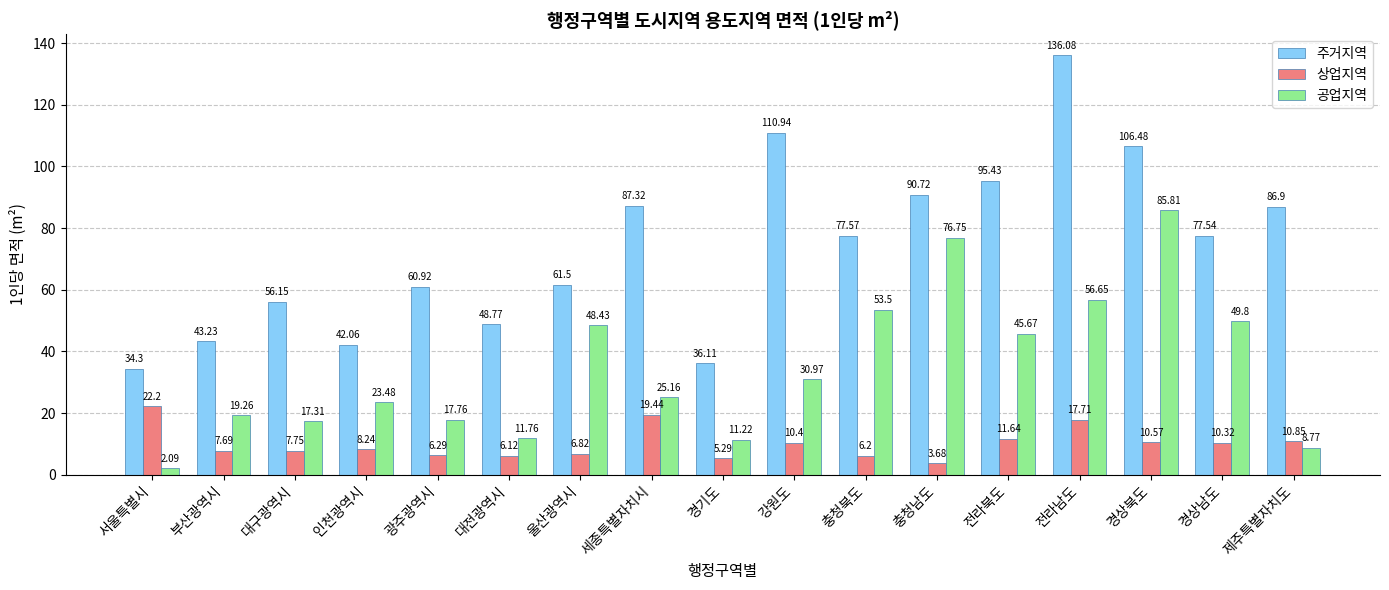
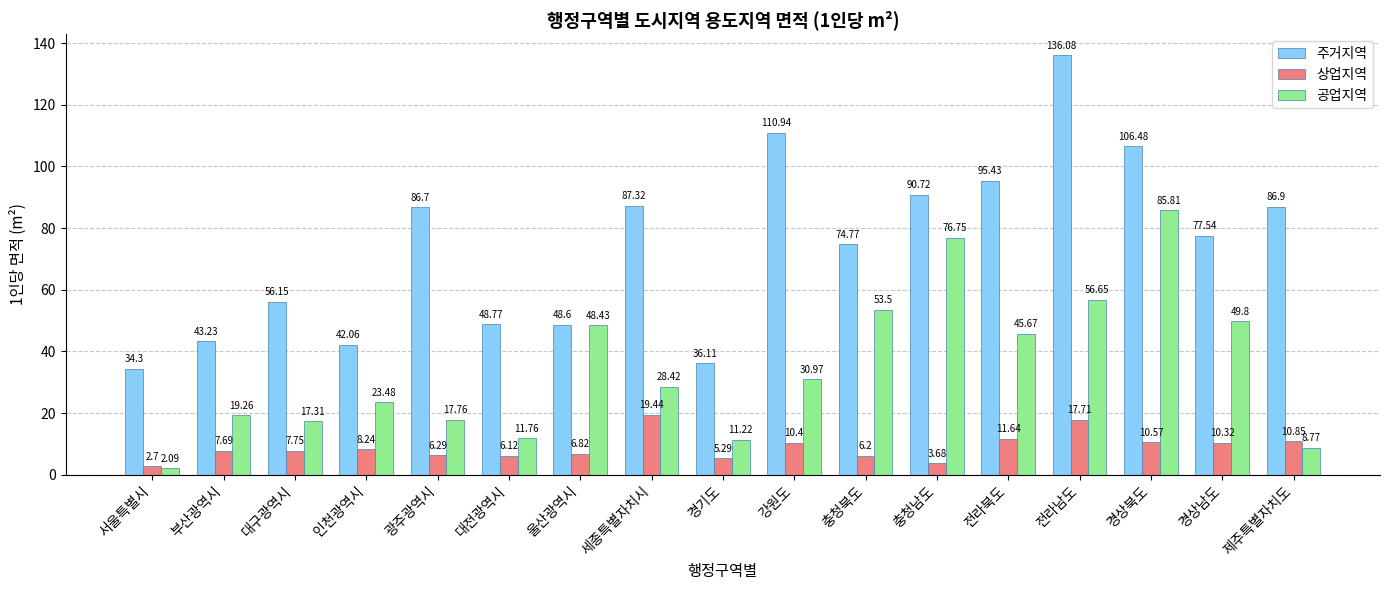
상업지역, 서울특별시: 22.2 -> 2.7
주거지역, 광주광역시: 60.92 -> 86.7
주거지역, 울산광역시: 61.5 -> 48.6
공업지역, 세종특별자치시: 25.16 -> 28.42
주거지역, 충청북도: 77.57 -> 74.77
